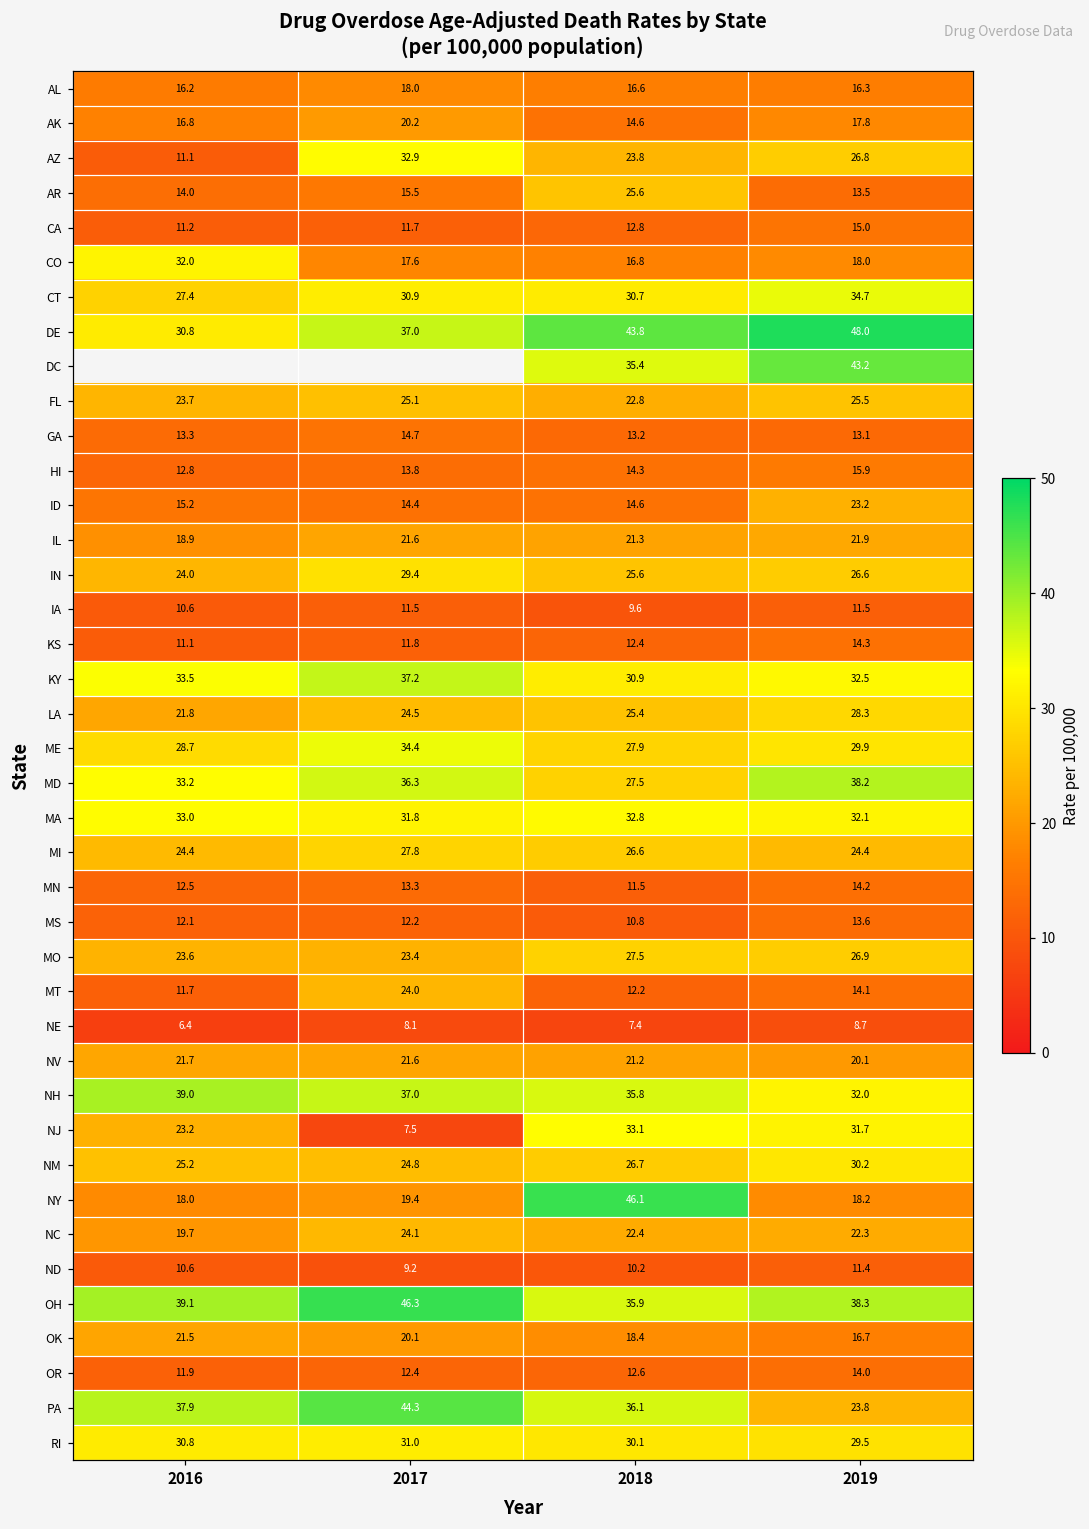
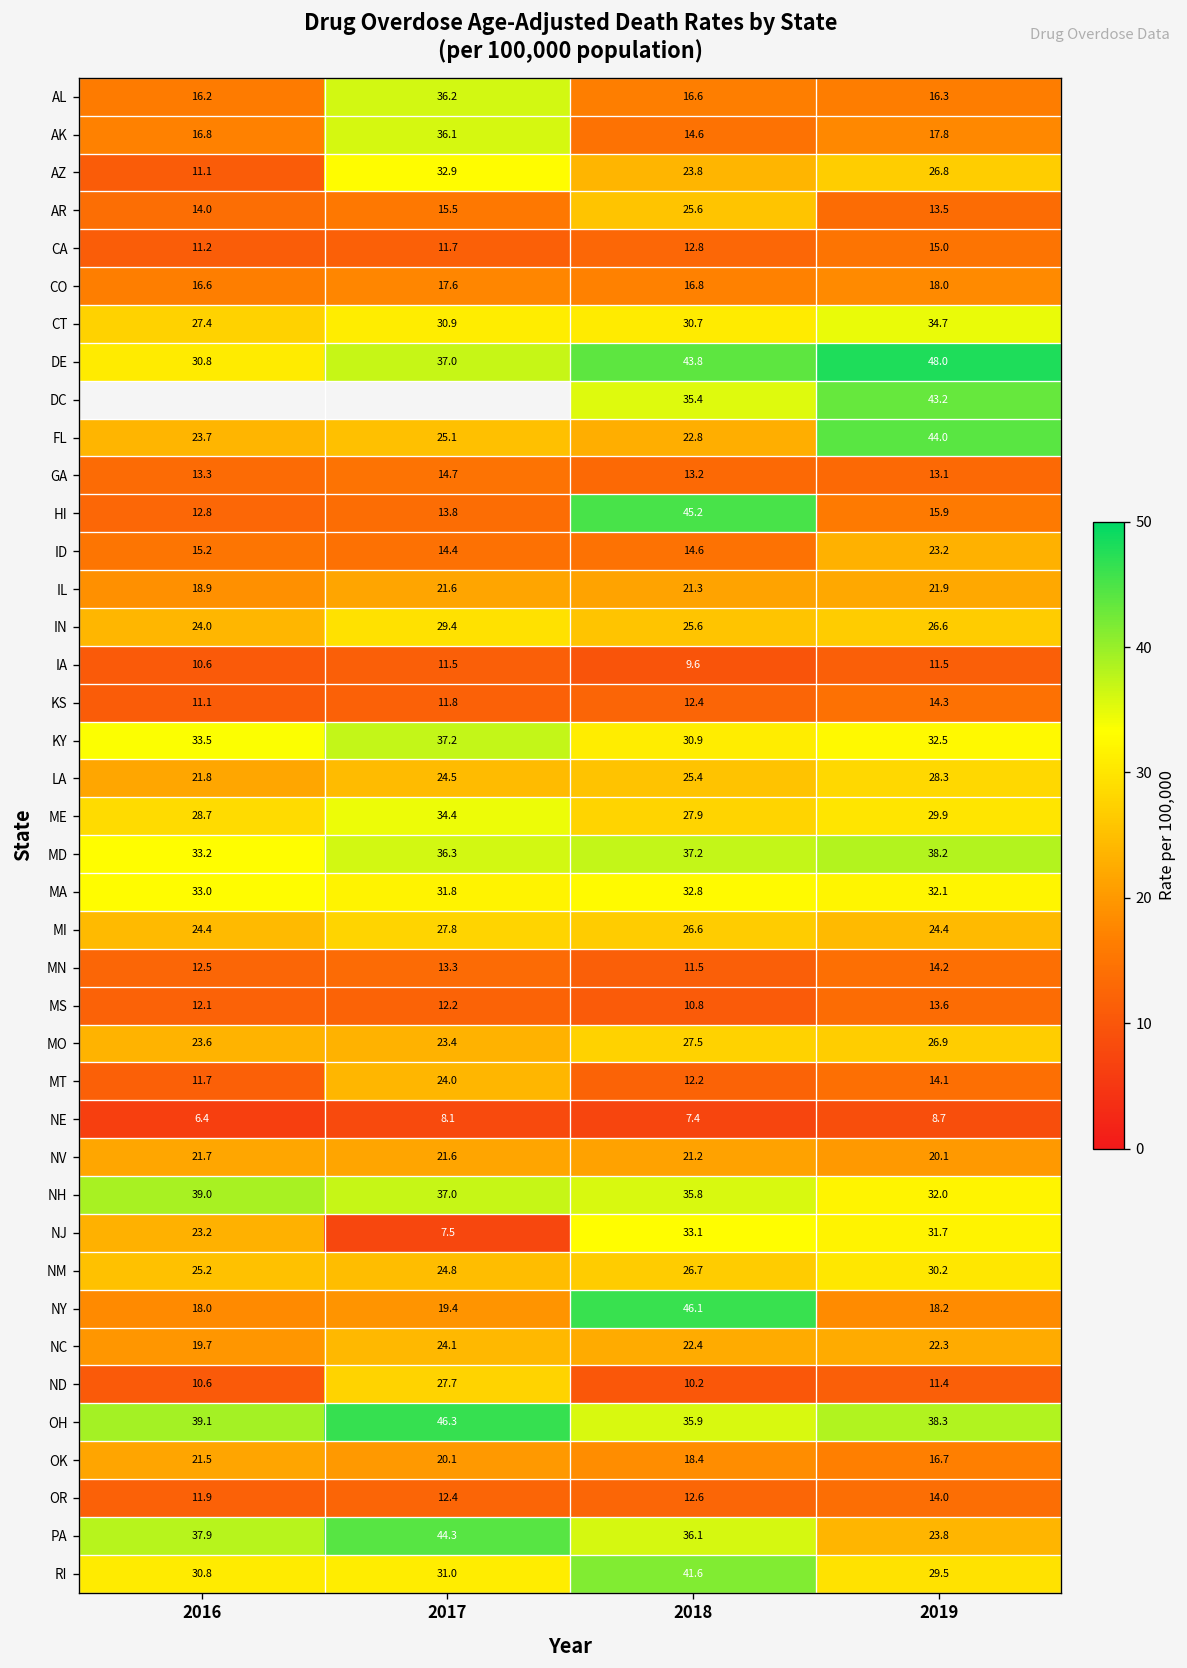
AL, 2017: 18.0 -> 36.2
AK, 2017: 20.2 -> 36.1
CO, 2016: 32.0 -> 16.6
FL, 2019: 25.5 -> 44.0
HI, 2018: 14.3 -> 45.2
MD, 2018: 27.5 -> 37.2
ND, 2017: 9.2 -> 27.7
RI, 2018: 30.1 -> 41.6
